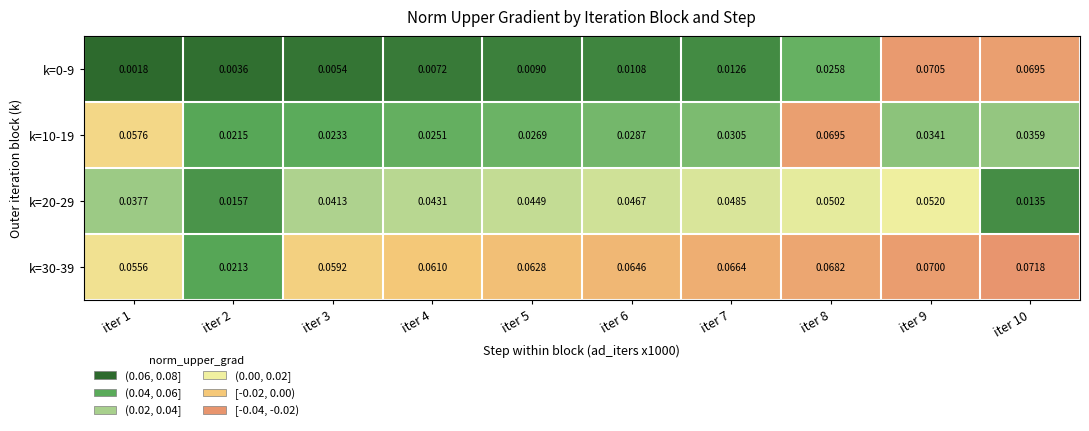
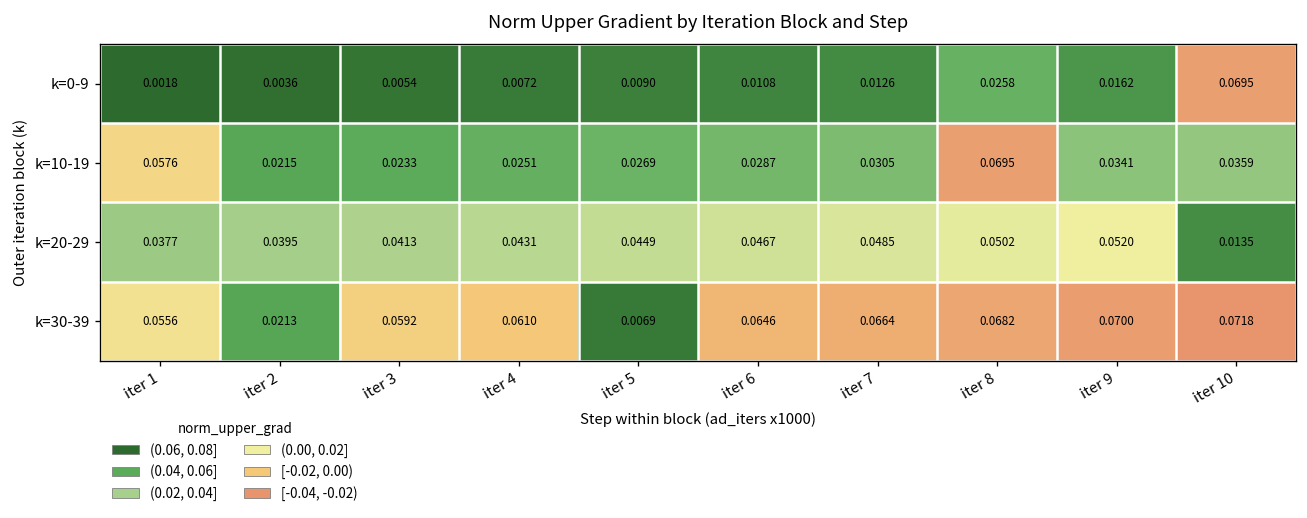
k=0-9, iter 9: 0.0705 -> 0.0162
k=20-29, iter 2: 0.0157 -> 0.0395
k=30-39, iter 5: 0.0628 -> 0.0069
